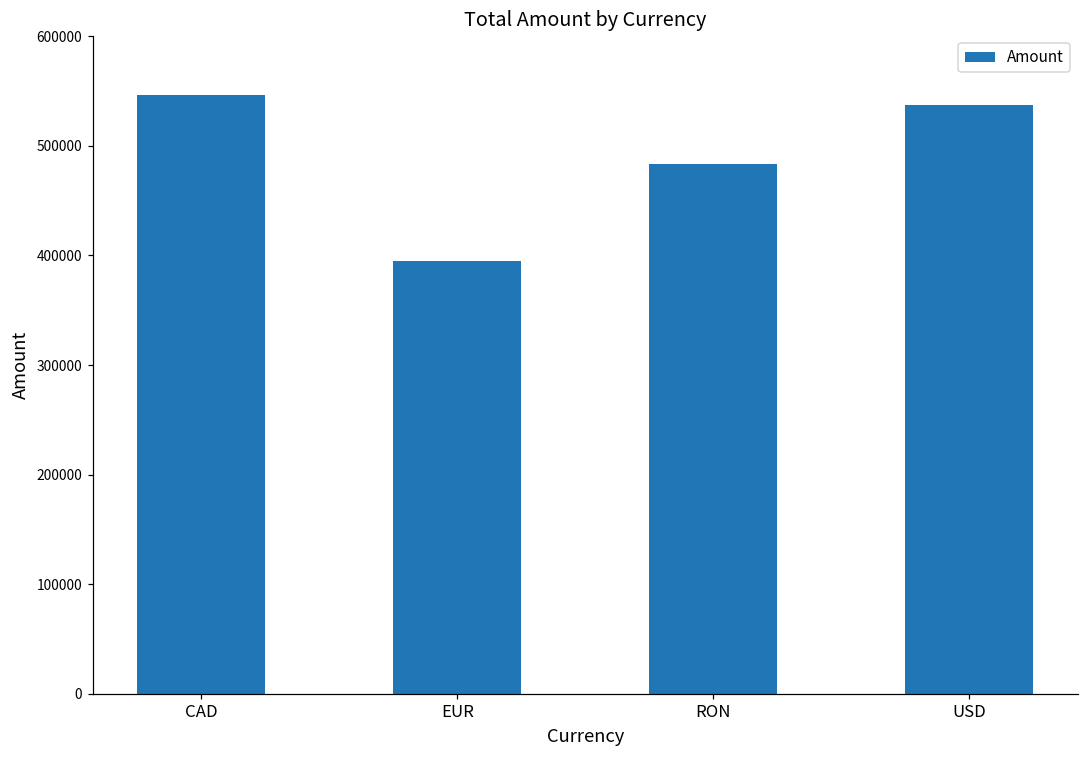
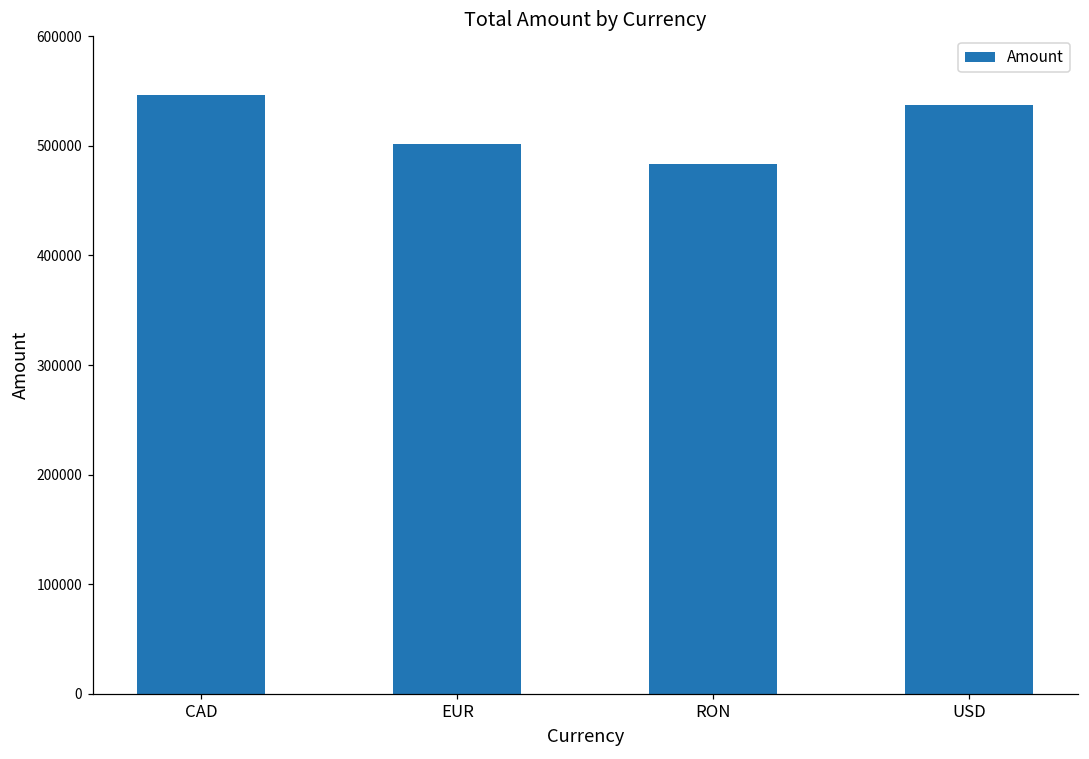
EUR: 390000 -> 500000
